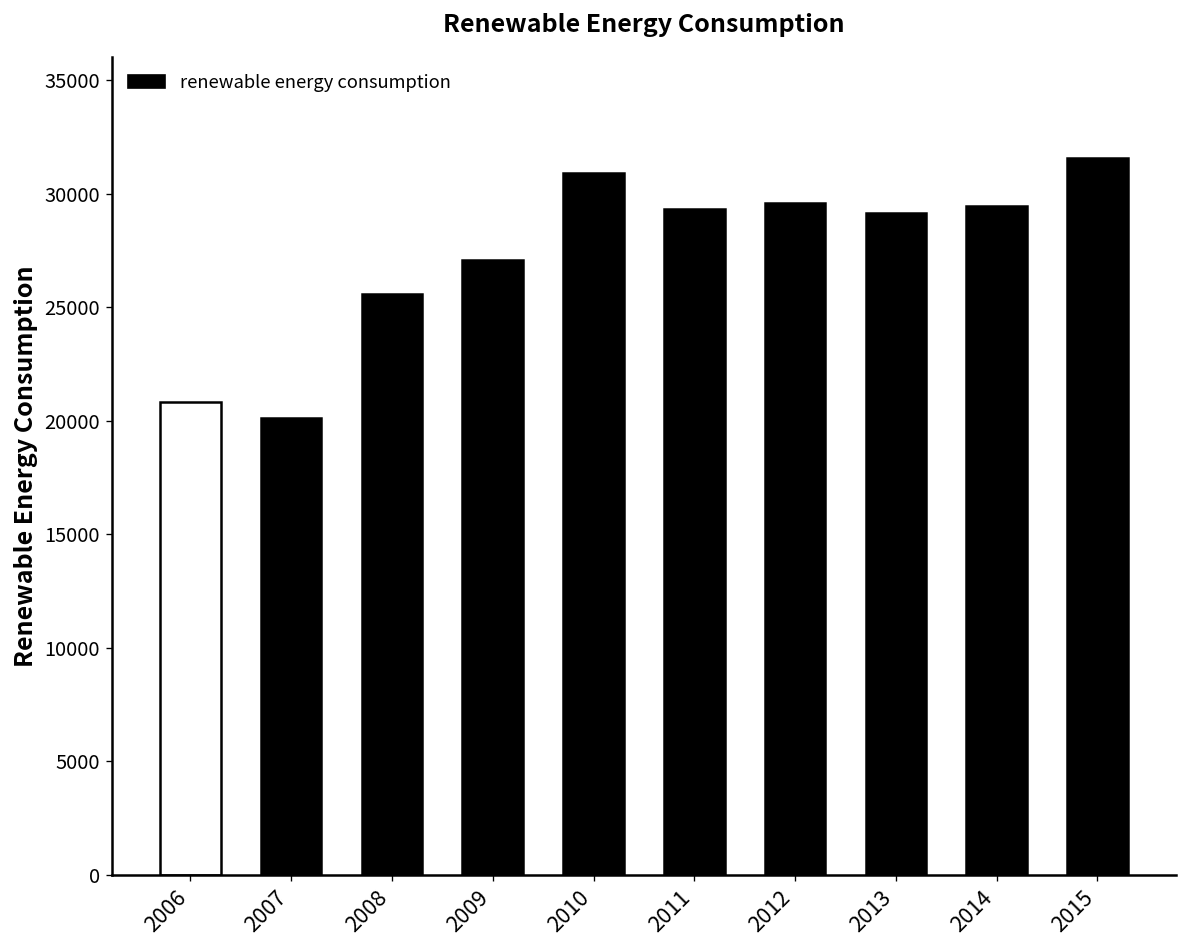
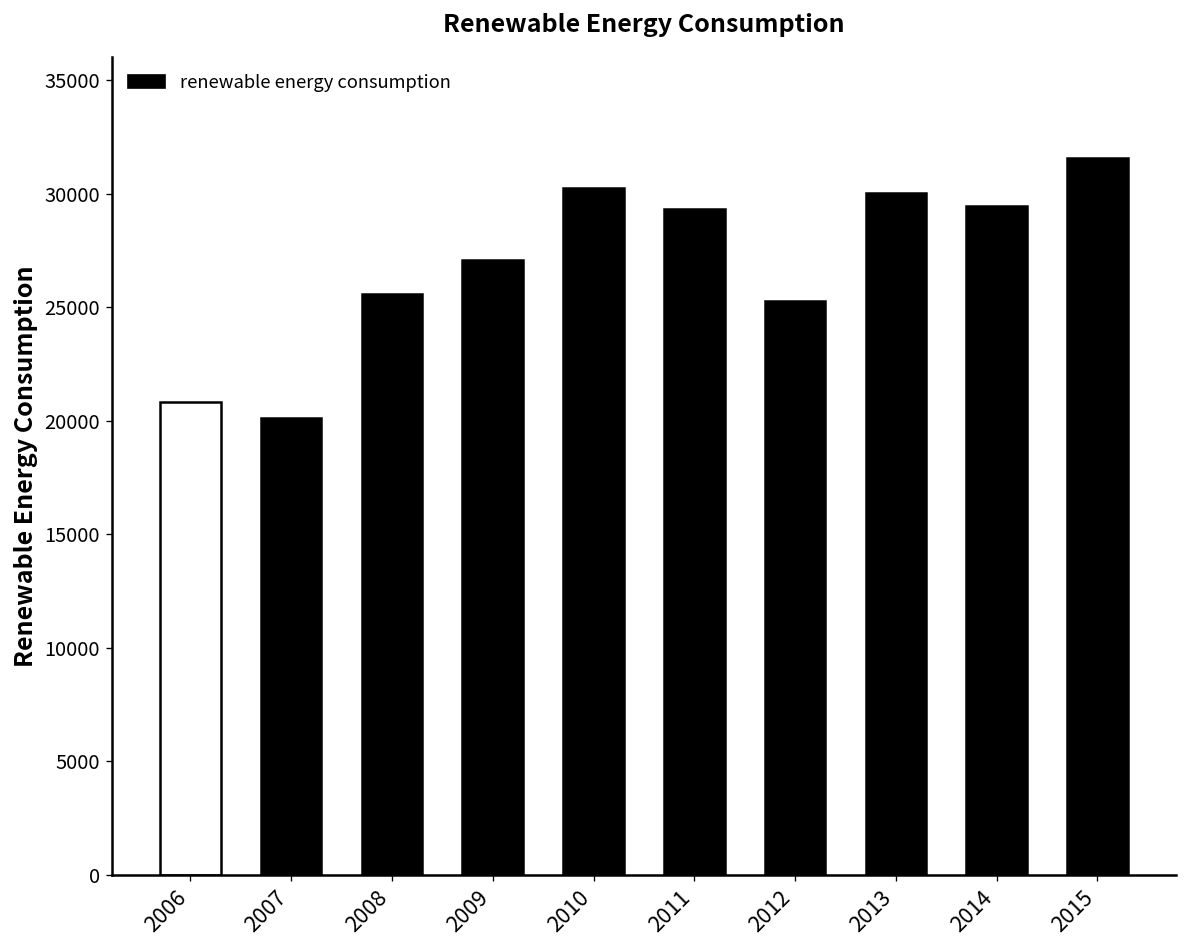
2010: 30900 -> 30200
2012: 29600 -> 25300
2013: 29200 -> 30000
